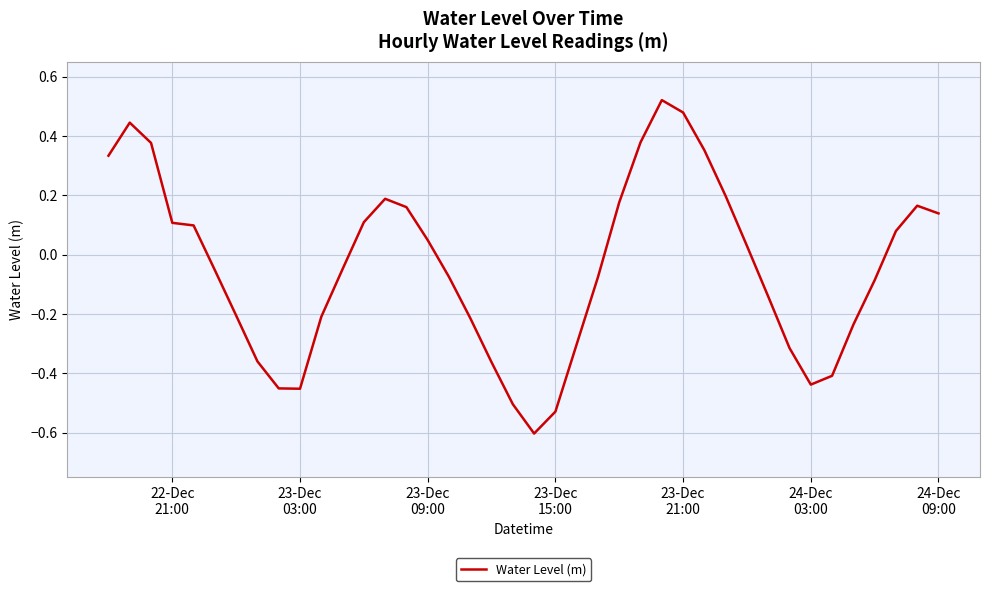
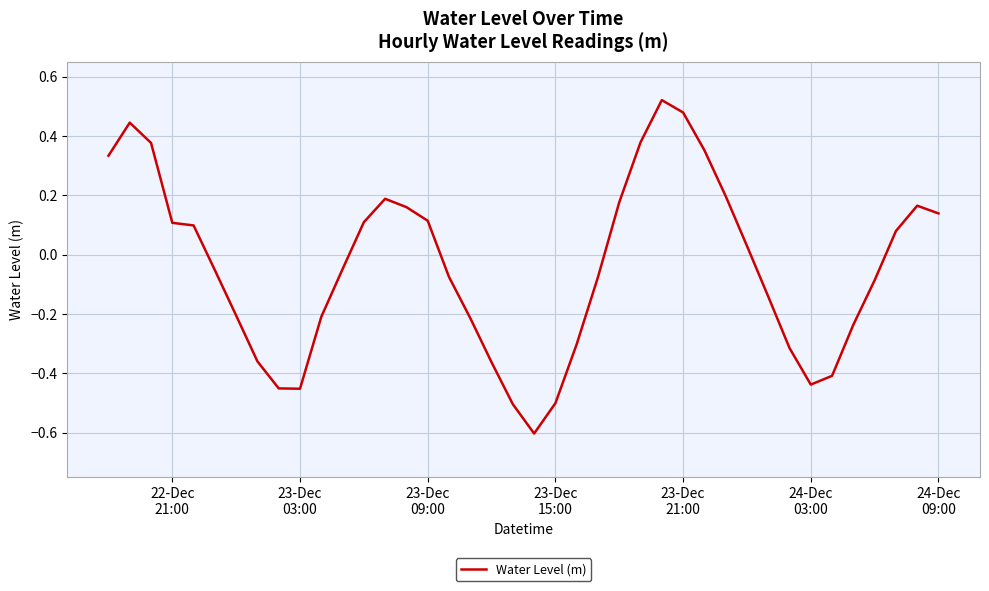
23-Dec 09:00: 0.05 -> 0.11
23-Dec 15:00: -0.53 -> -0.50
